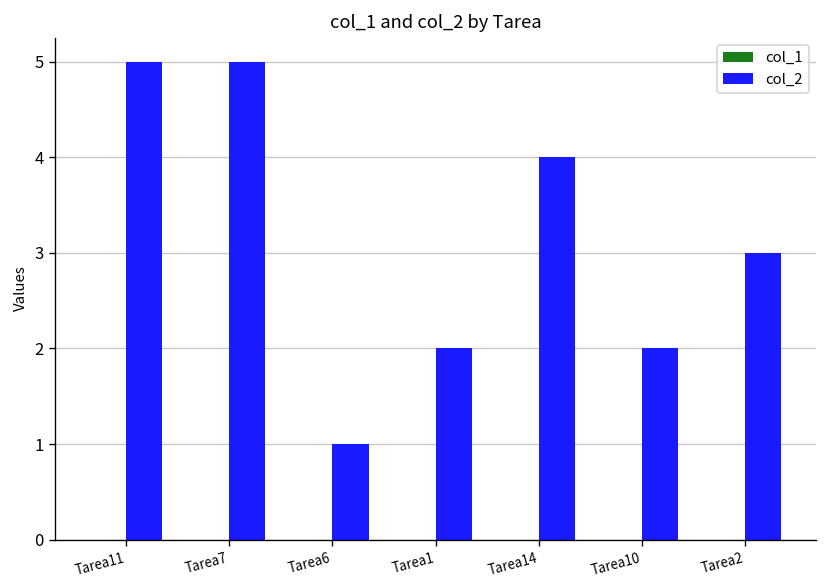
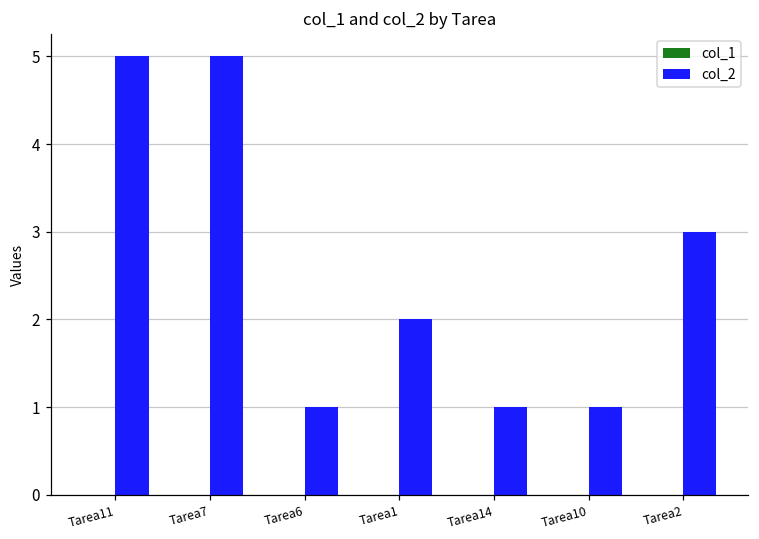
col_2, Tarea14: 4 -> 1
col_2, Tarea10: 2 -> 1
